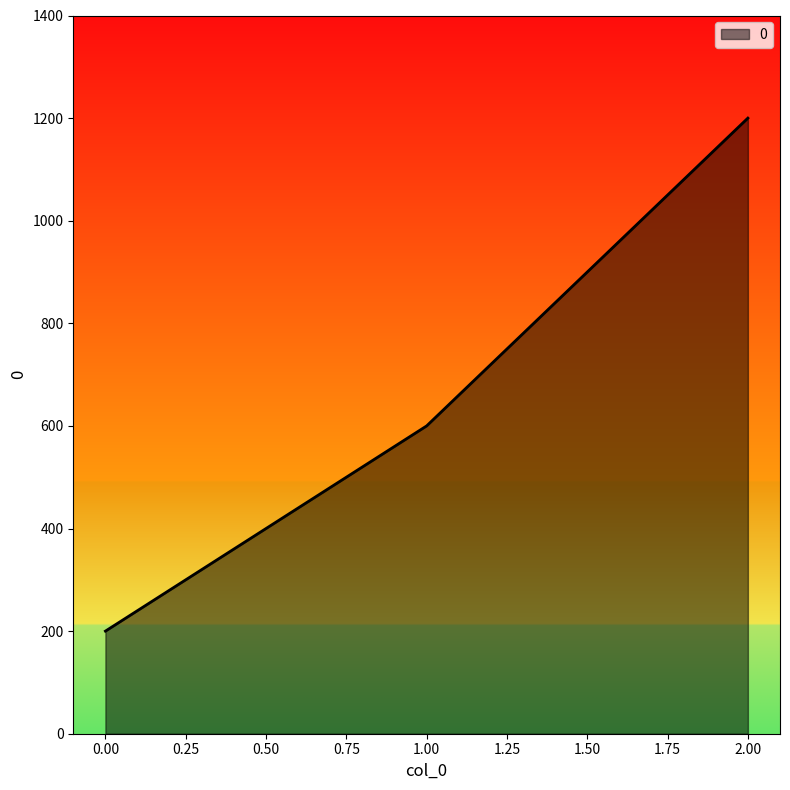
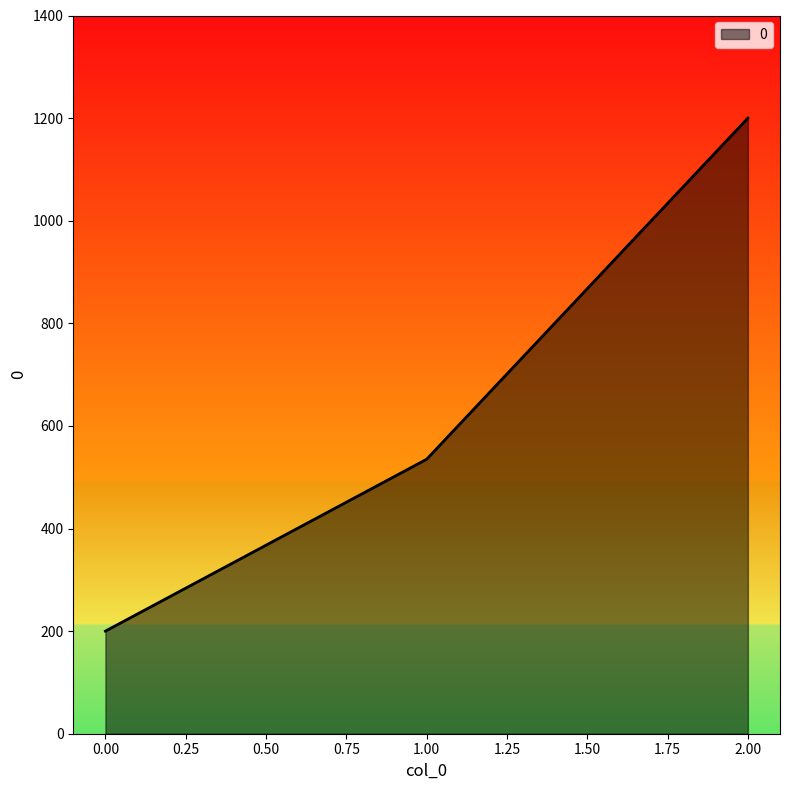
1.00: 600 -> 540
